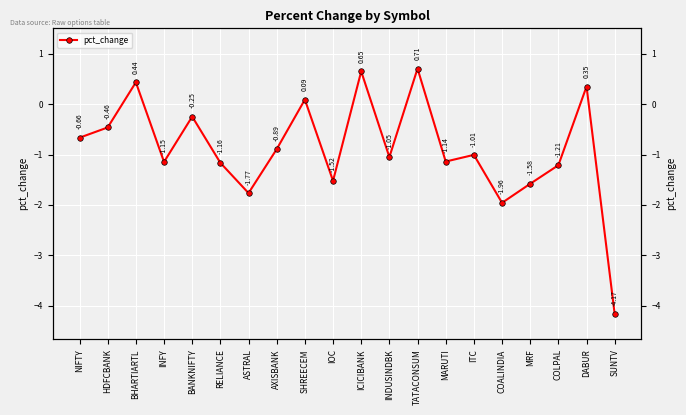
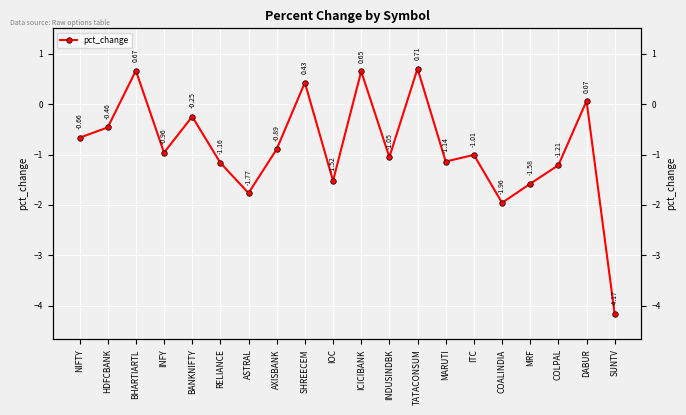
BHARTIARTL: 0.44 -> 0.67
INFY: -1.15 -> -0.96
SHREECEM: 0.09 -> 0.43
DABUR: 0.35 -> 0.07
